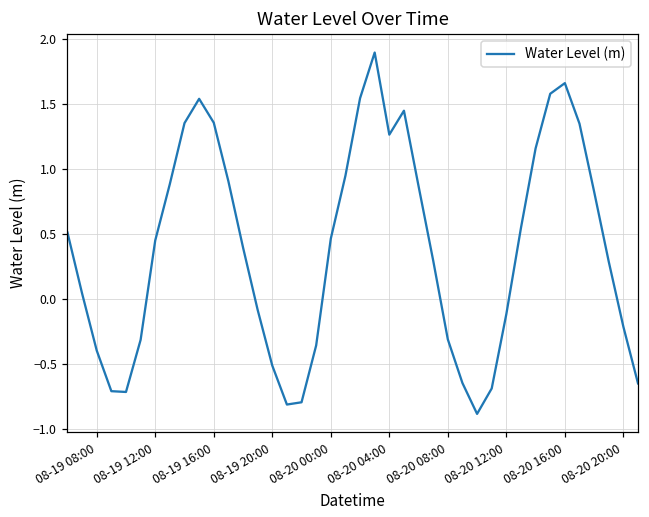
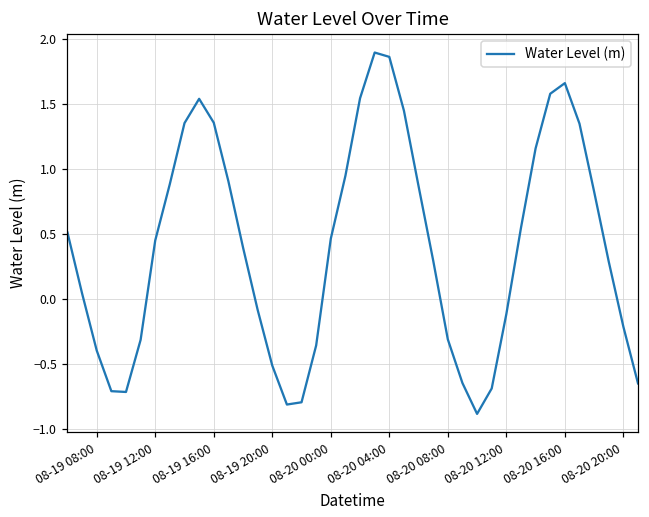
08-20 04:00: 1.26 -> 1.86
